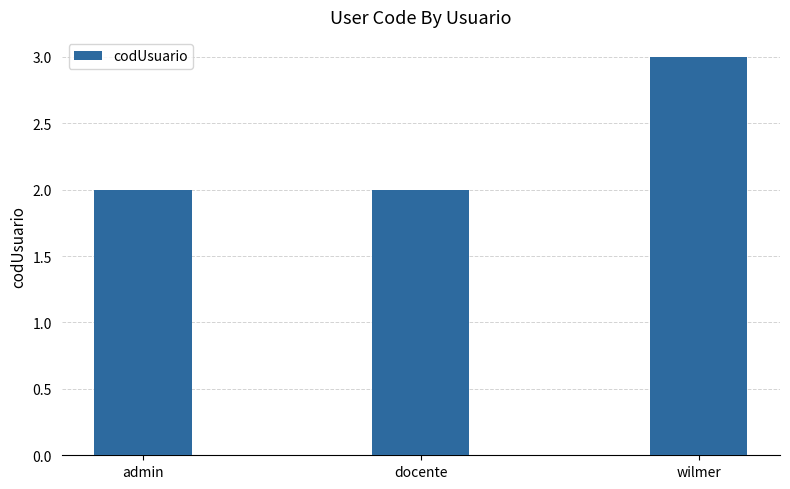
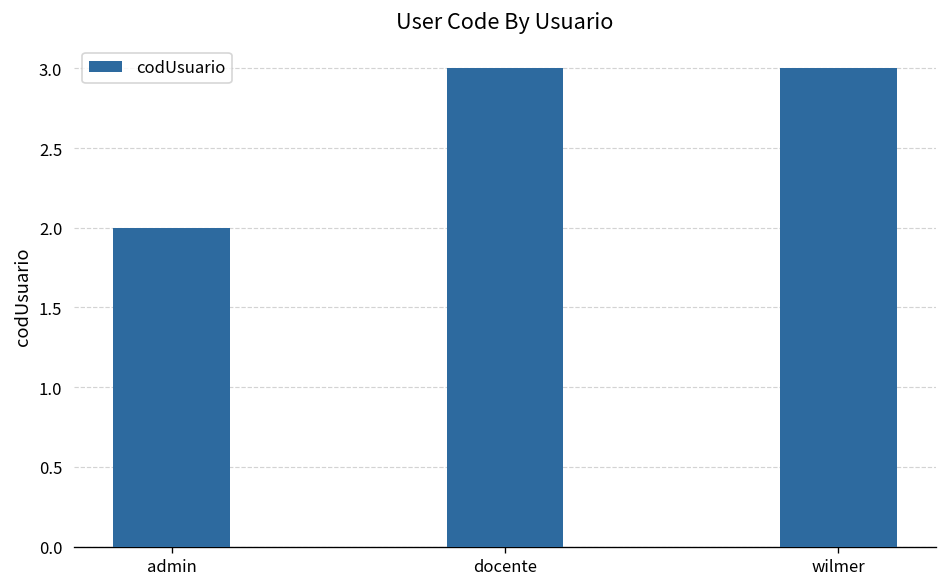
docente: 2 -> 3
